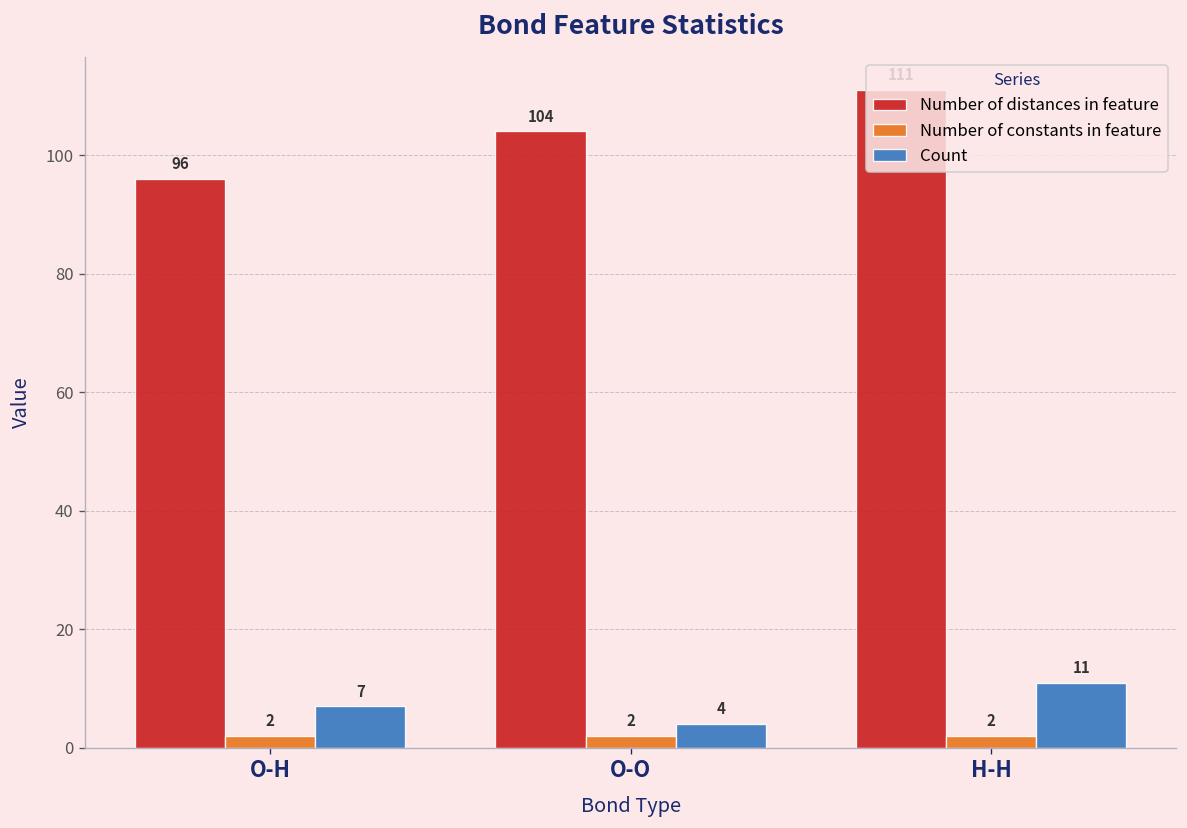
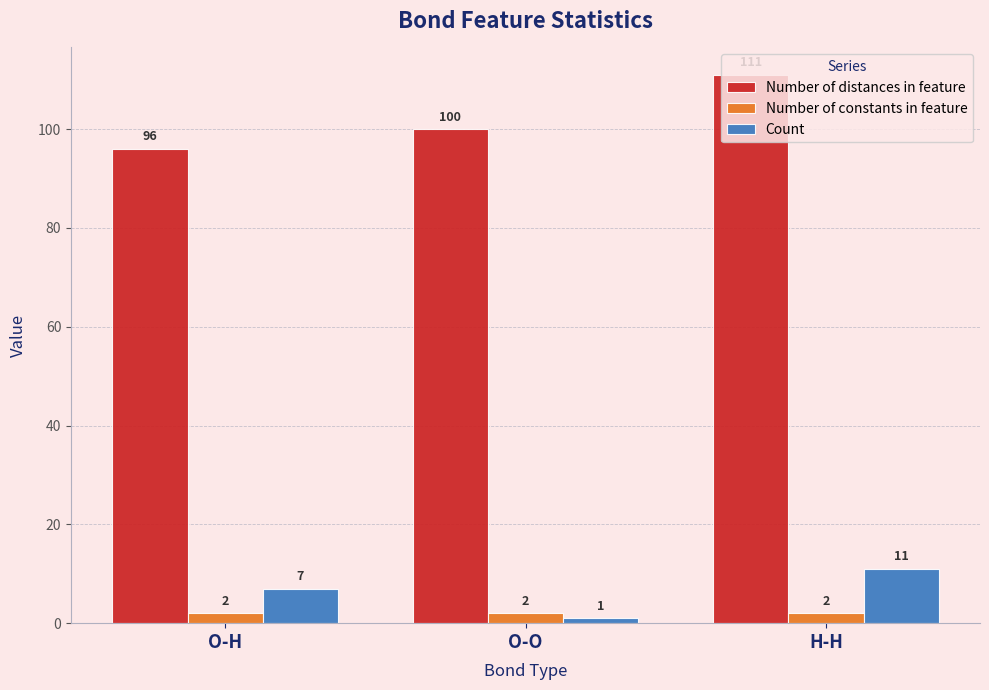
Number of distances in feature, O-O: 104 -> 100
Count, O-O: 4 -> 1
